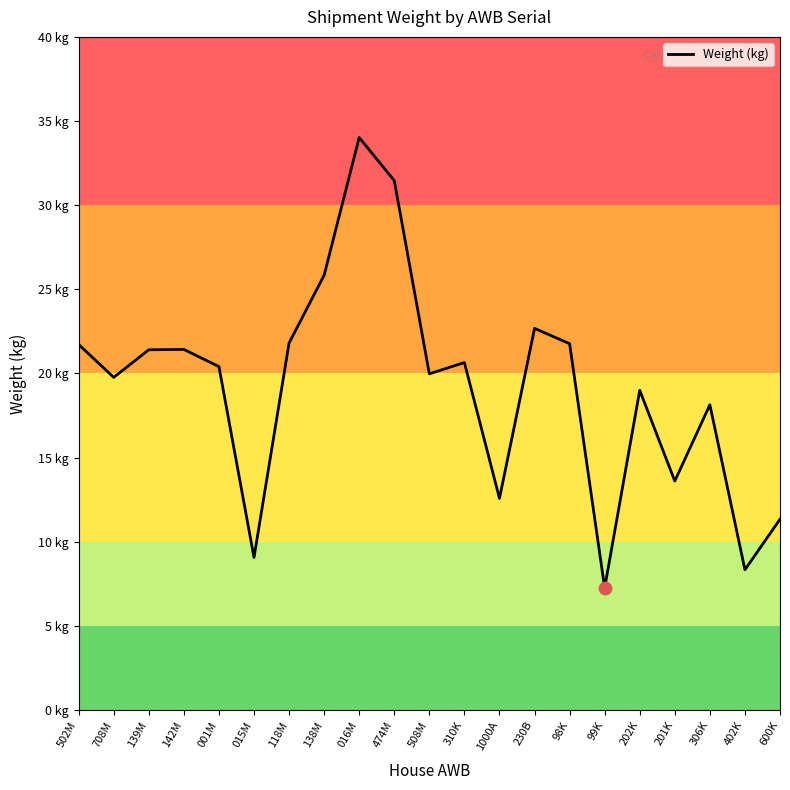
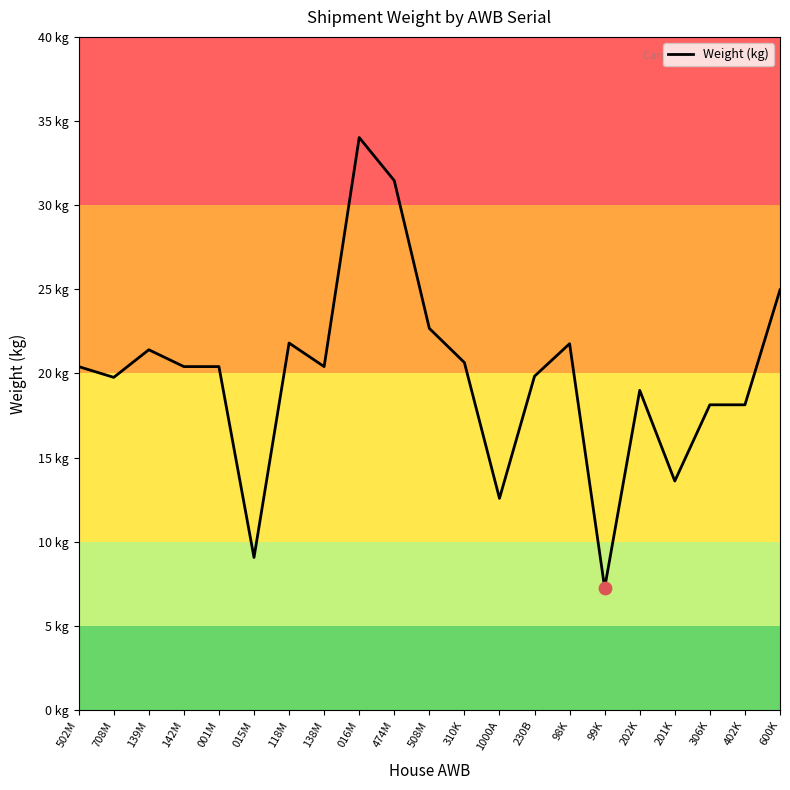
Weight (kg), 502M: 21.7 kg -> 20.4 kg
Weight (kg), 142M: 21.4 kg -> 20.4 kg
Weight (kg), 138M: 25.8 kg -> 20.4 kg
Weight (kg), 508M: 20.0 kg -> 22.7 kg
Weight (kg), 230B: 22.7 kg -> 19.8 kg
Weight (kg), 402K: 8.3 kg -> 18.1 kg
Weight (kg), 600K: 11.3 kg -> 25.0 kg
